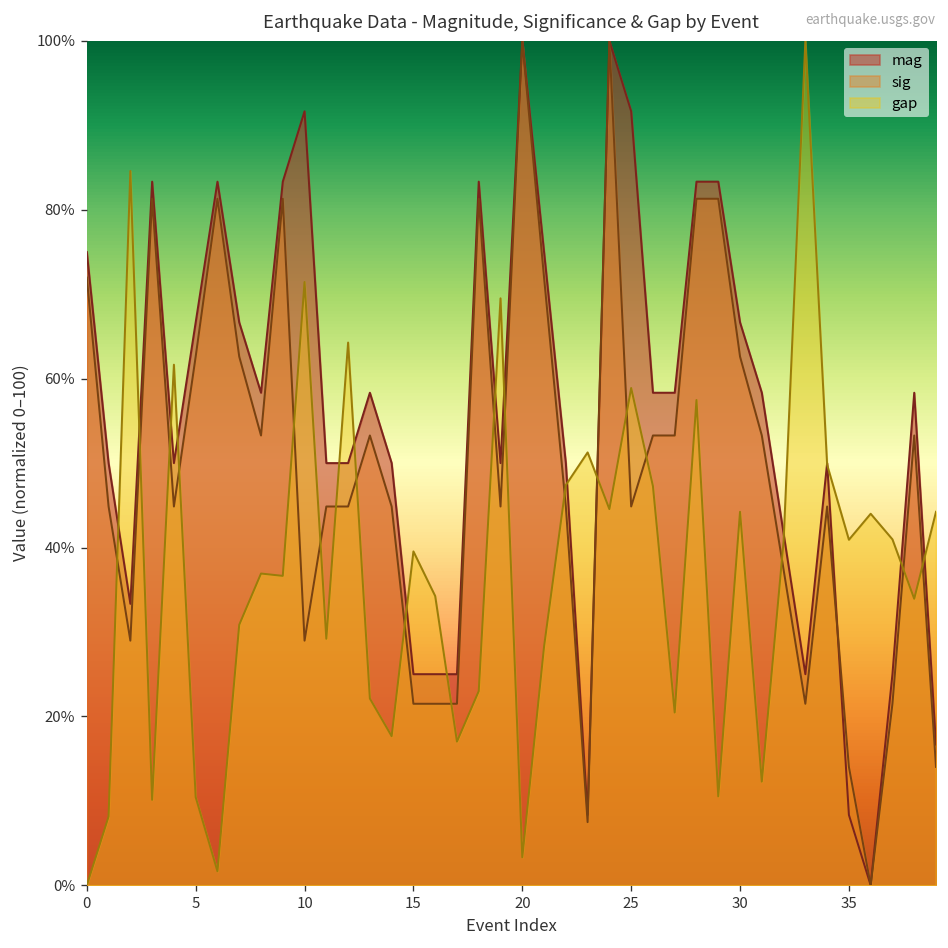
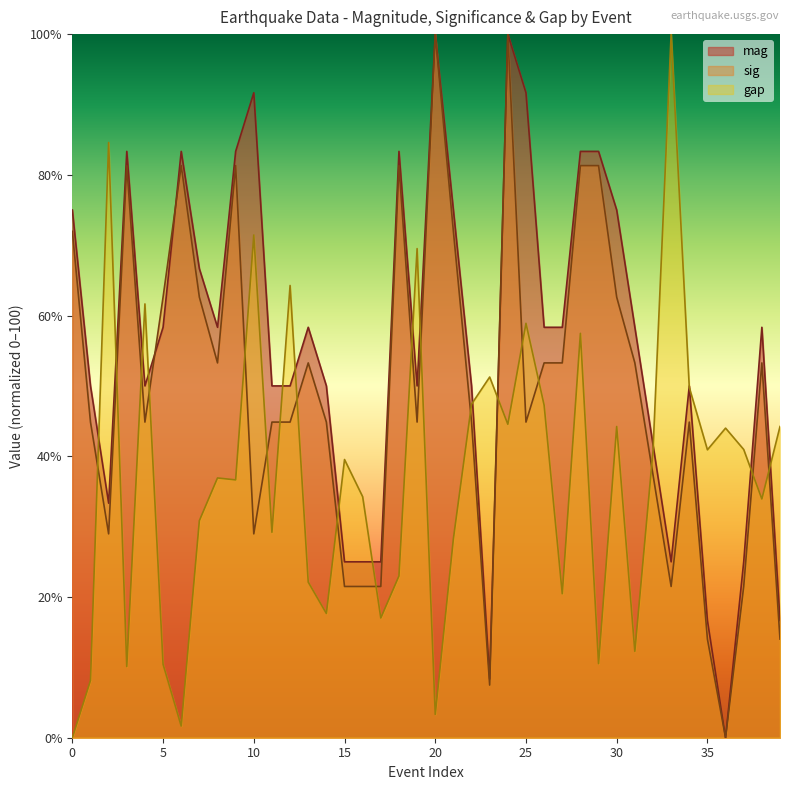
mag, 5: 67% -> 58%
mag, 30: 67% -> 75%
mag, 35: 8% -> 17%
